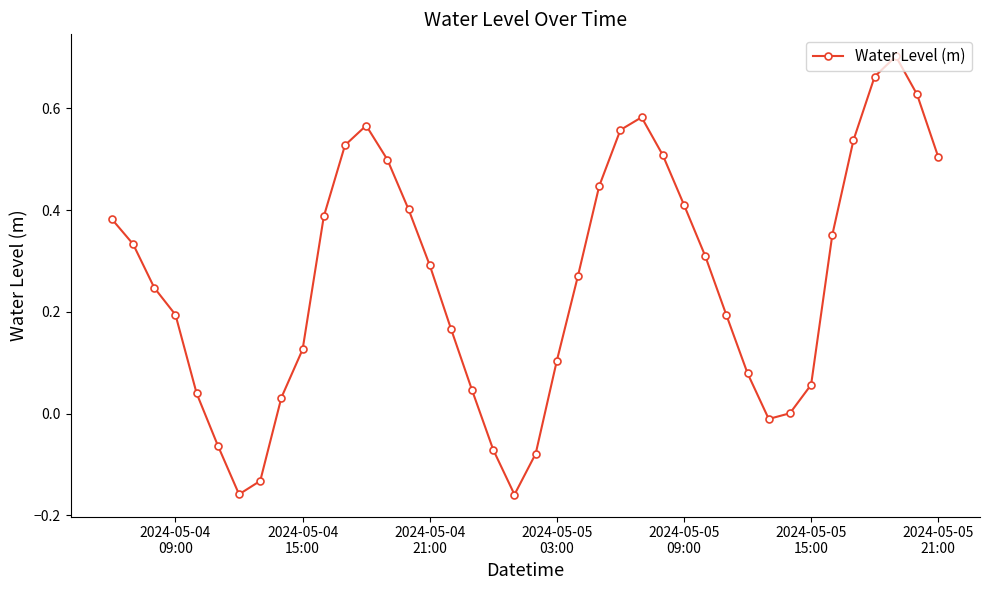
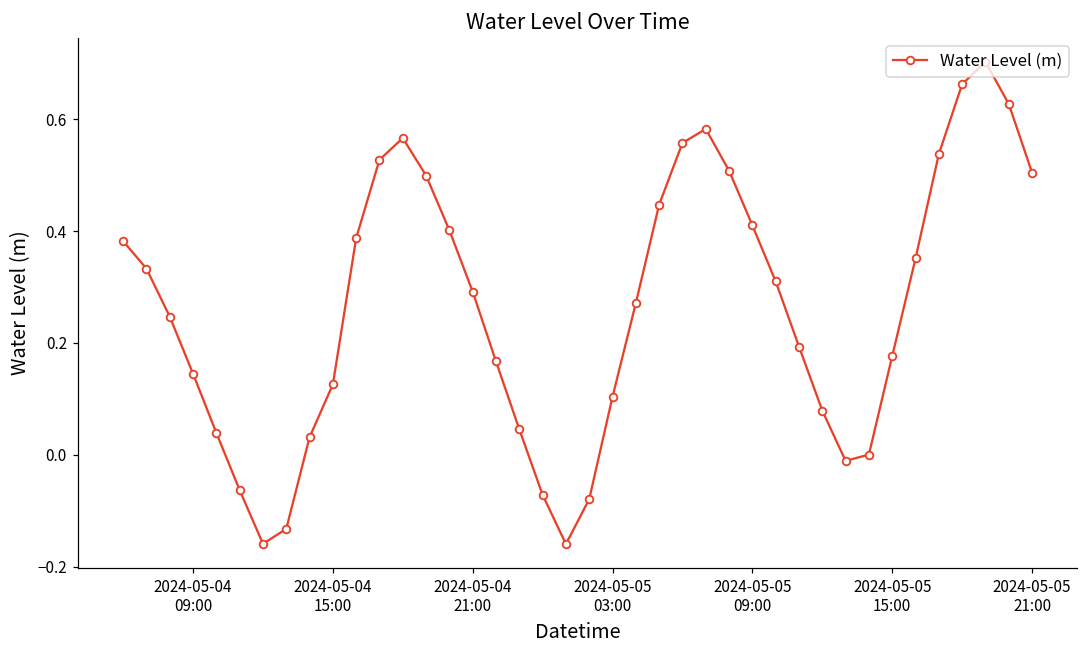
2024-05-04 09:00: 0.19 -> 0.15
2024-05-05 15:00: 0.06 -> 0.18
